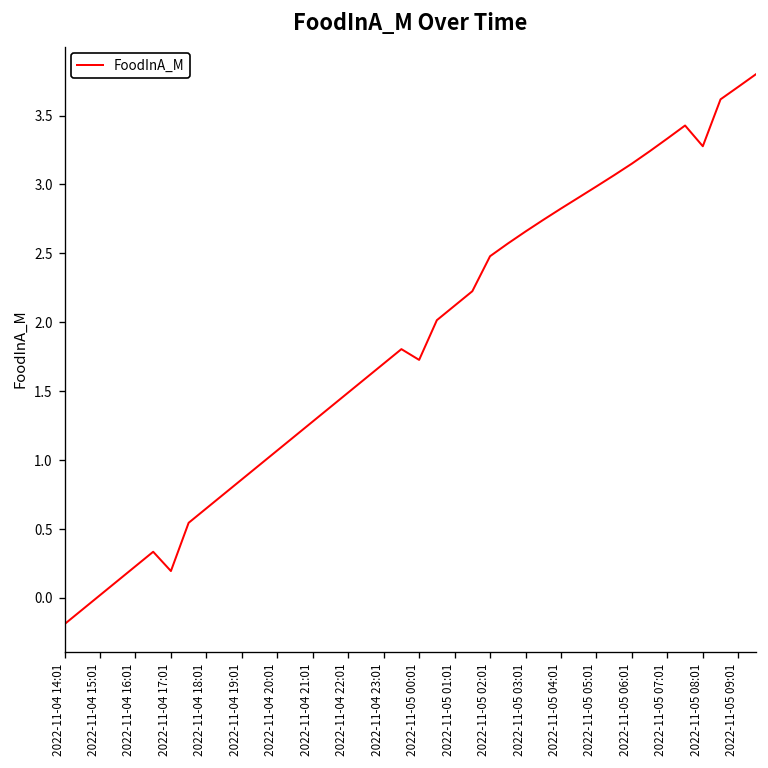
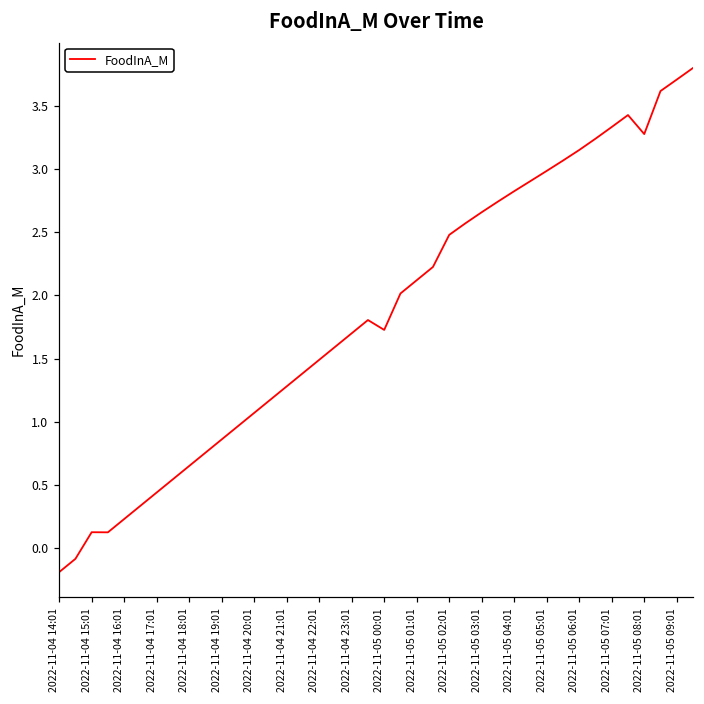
2022-11-04 15:01: 0.02 -> 0.13
2022-11-04 17:01: 0.20 -> 0.44
